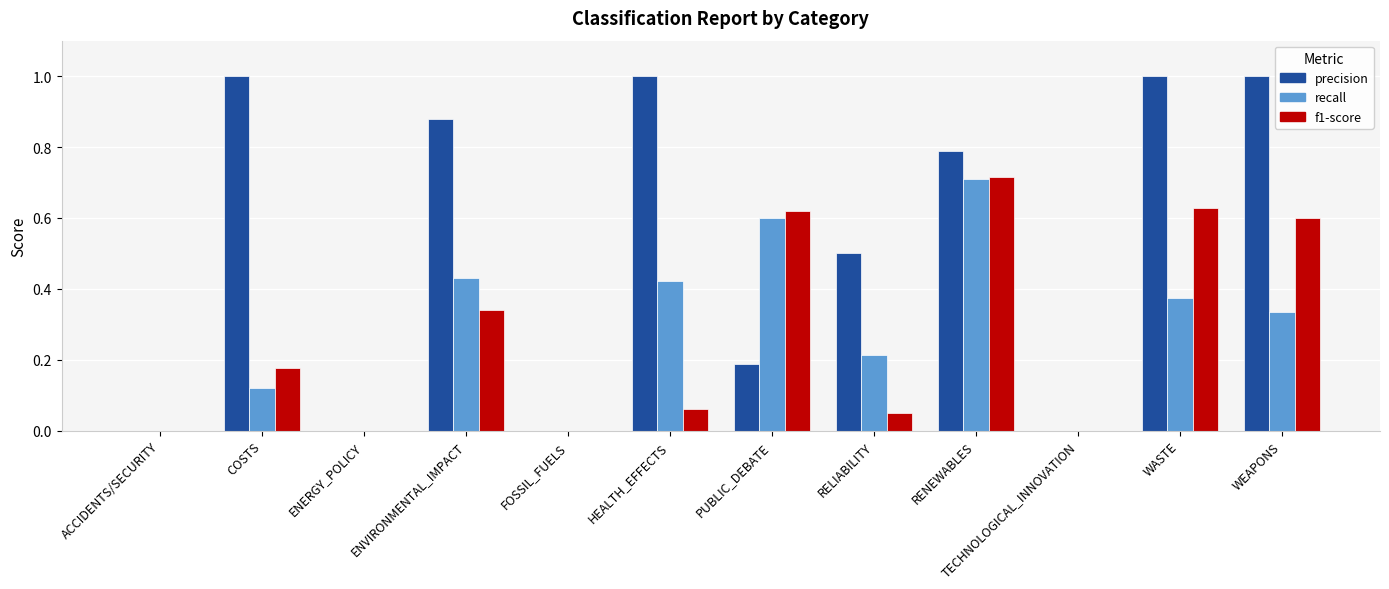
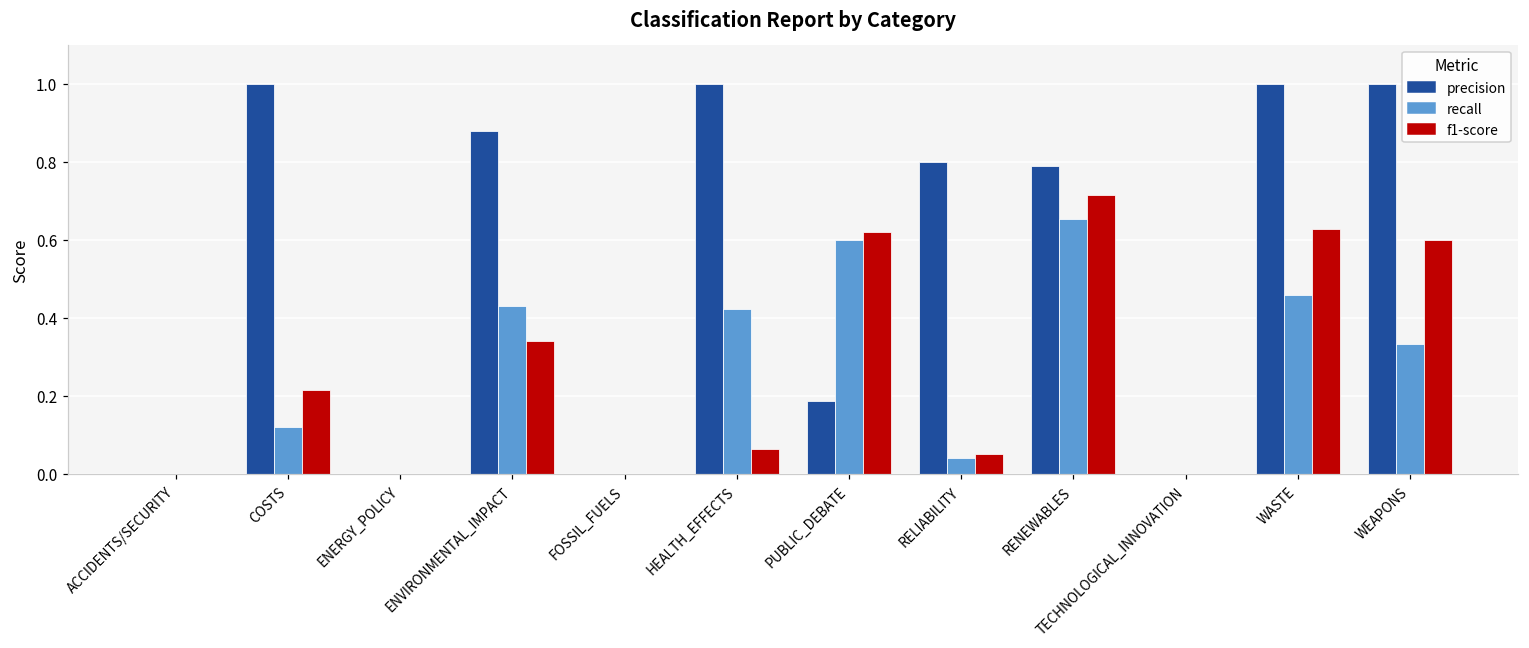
f1-score, COSTS: 0.18 -> 0.21
precision, RELIABILITY: 0.5 -> 0.8
recall, RELIABILITY: 0.21 -> 0.04
recall, RENEWABLES: 0.71 -> 0.65
recall, WASTE: 0.38 -> 0.46
